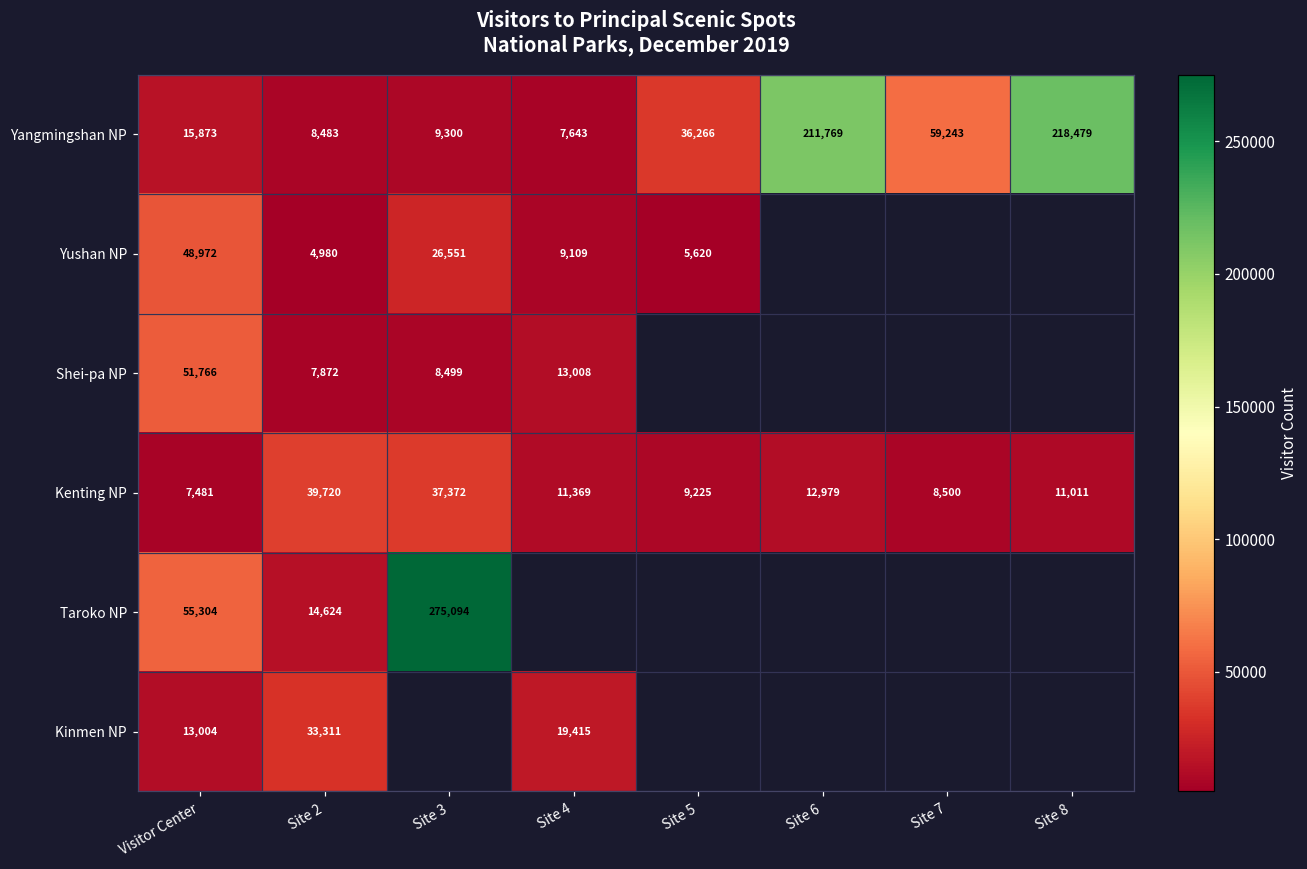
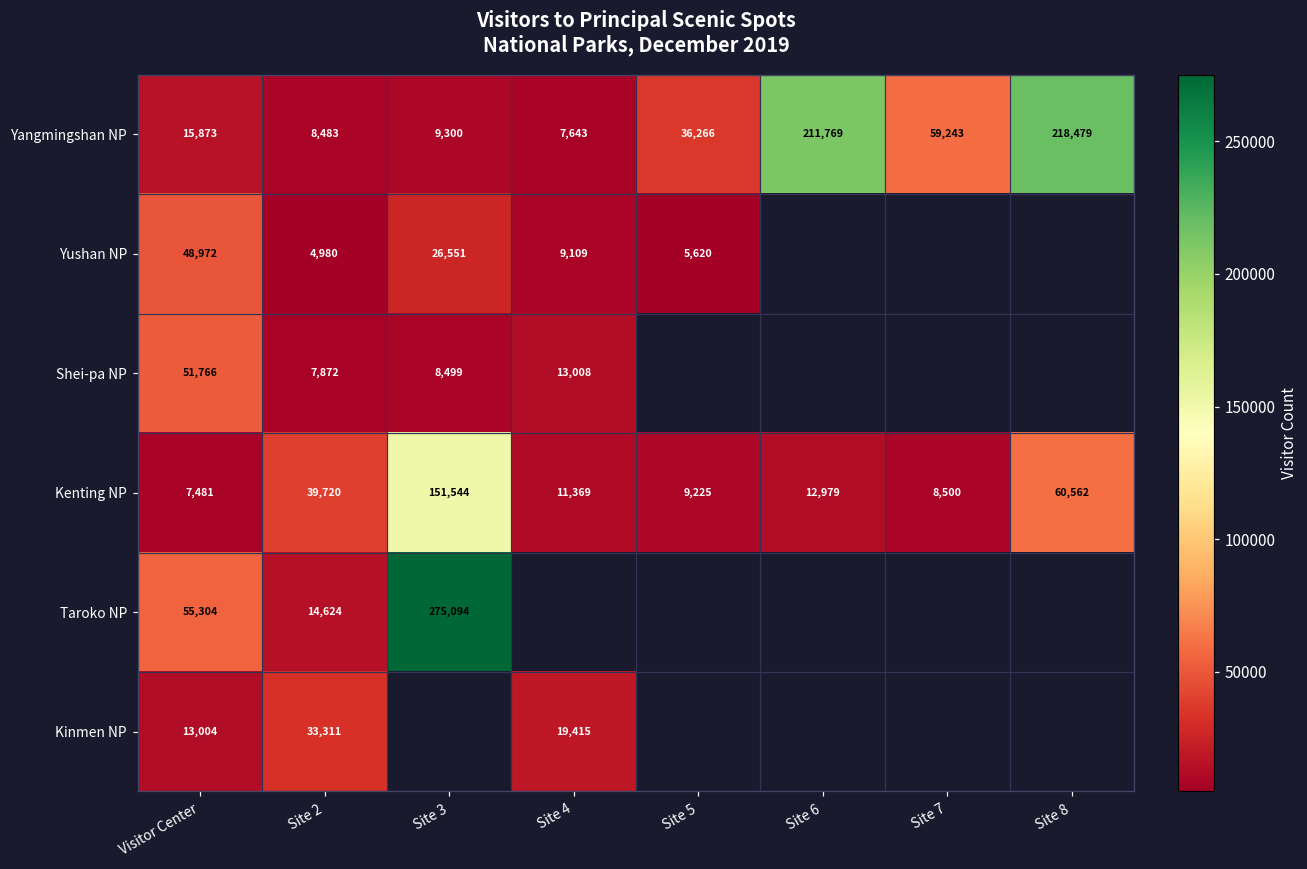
Kenting NP, Site 3: 37,372 -> 151,544
Kenting NP, Site 8: 11,011 -> 60,562
